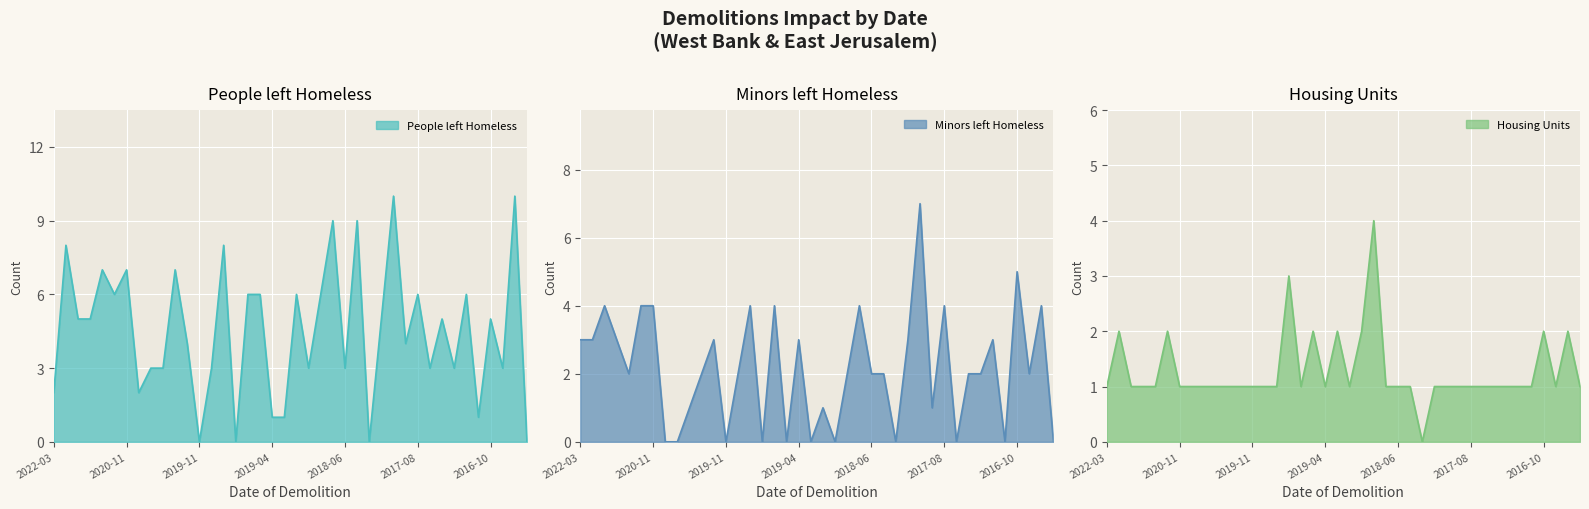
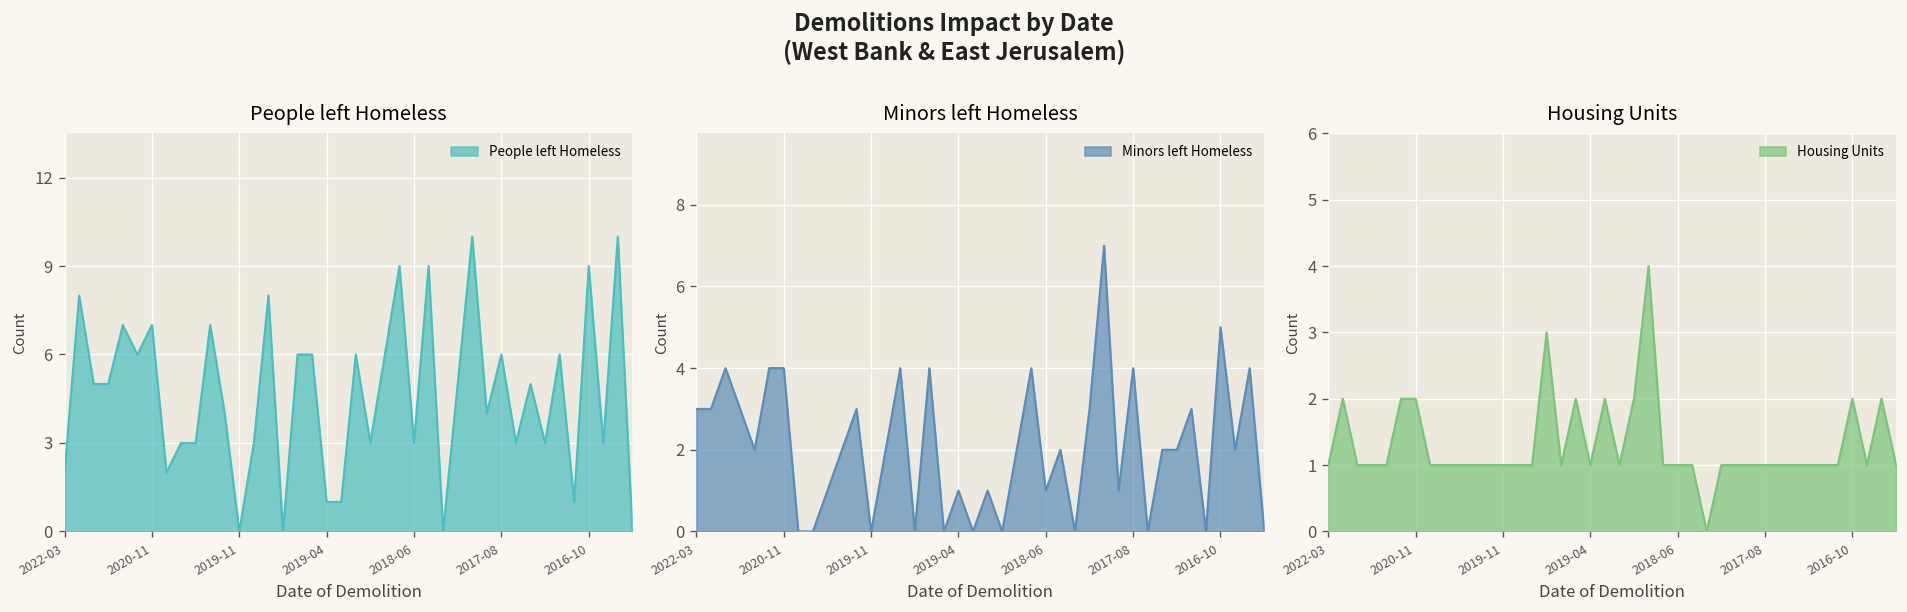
People left Homeless, 2016-10: 5 -> 9
Minors left Homeless, 2019-04: 3 -> 1
Minors left Homeless, 2018-06: 2 -> 1
Housing Units, 2020-11: 1 -> 2
